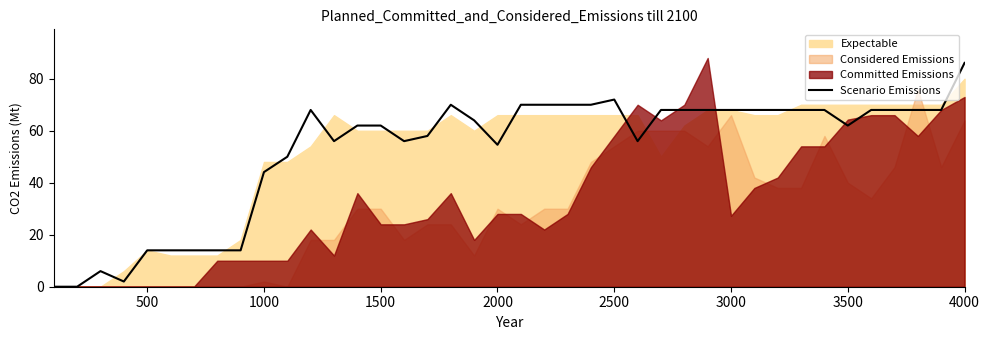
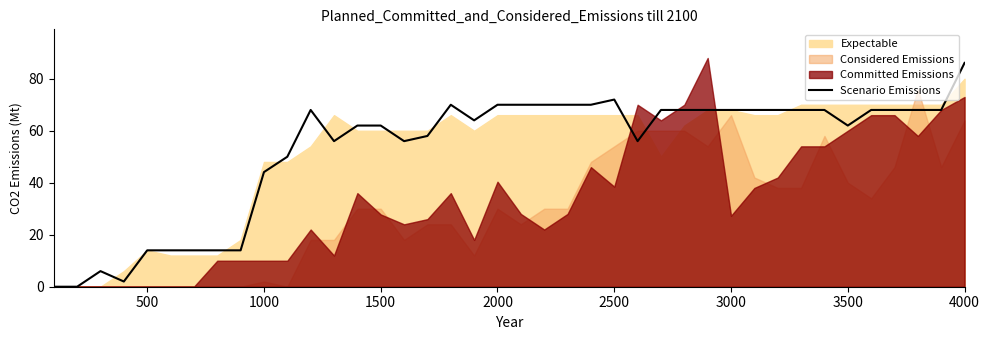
Committed Emissions, 1500: 24 -> 28
Scenario Emissions, 2000: 55 -> 70
Committed Emissions, 2000: 28 -> 40
Committed Emissions, 2500: 58 -> 39
Committed Emissions, 3500: 64 -> 60
